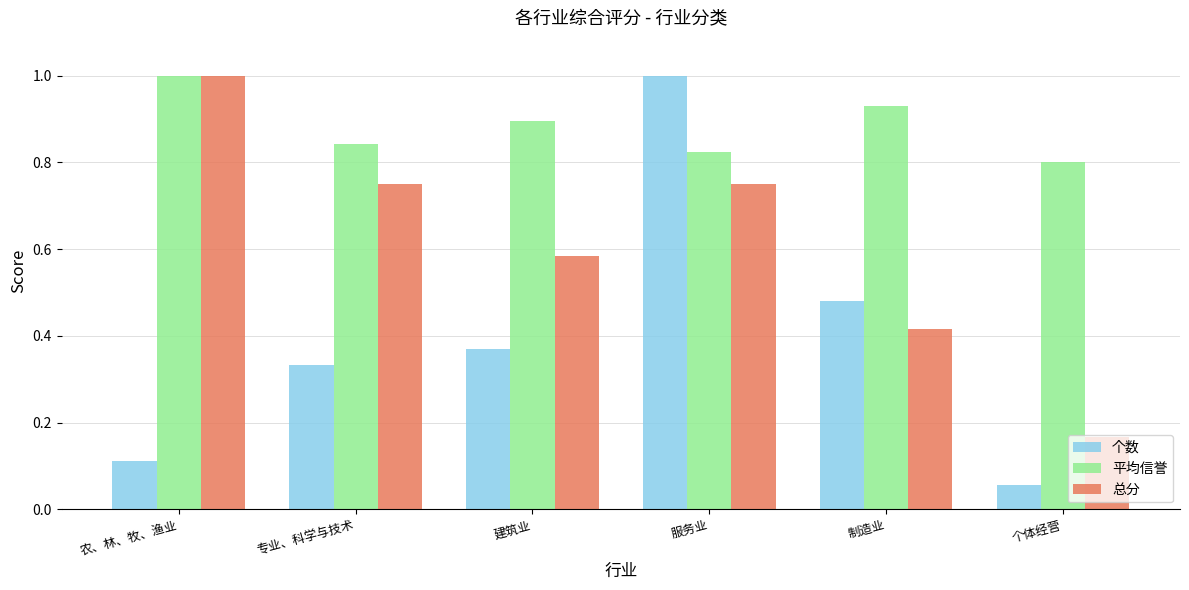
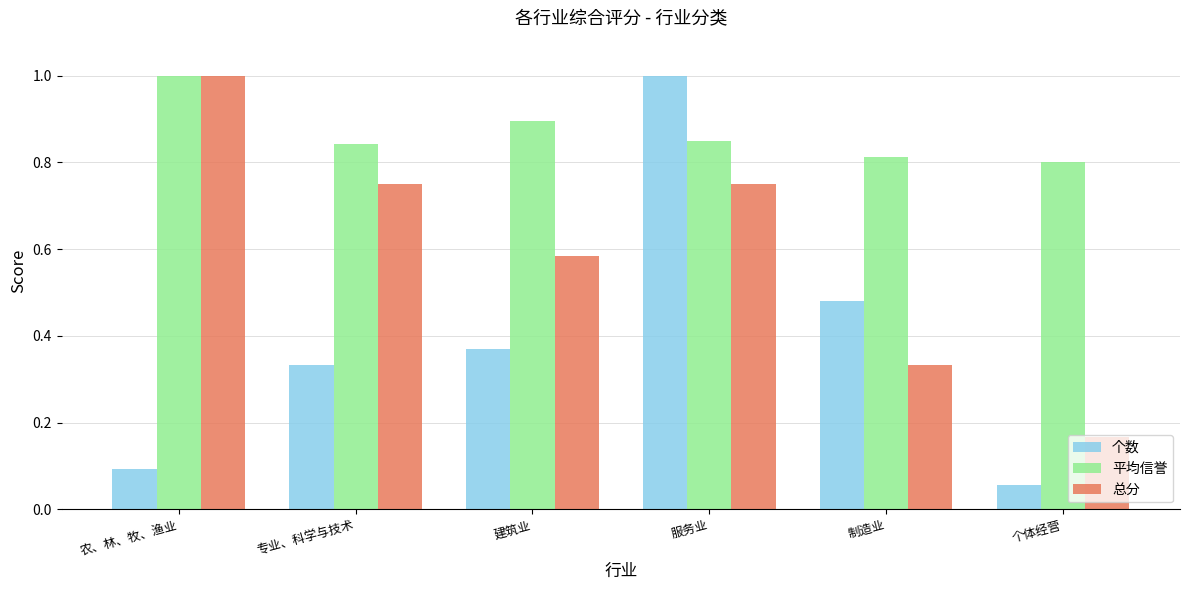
个数, 农、林、牧、渔业: 0.11 -> 0.09
平均信誉, 服务业: 0.82 -> 0.85
平均信誉, 制造业: 0.93 -> 0.81
总分, 制造业: 0.42 -> 0.33
